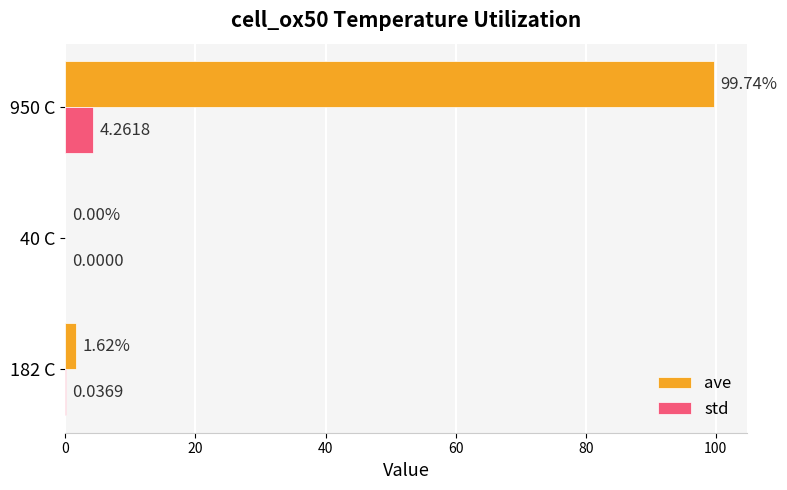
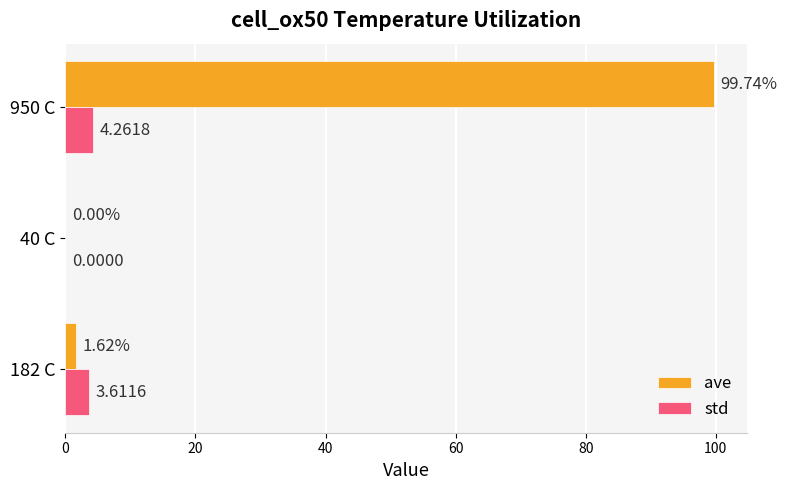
std, 182 C: 0.0369 -> 3.6116
